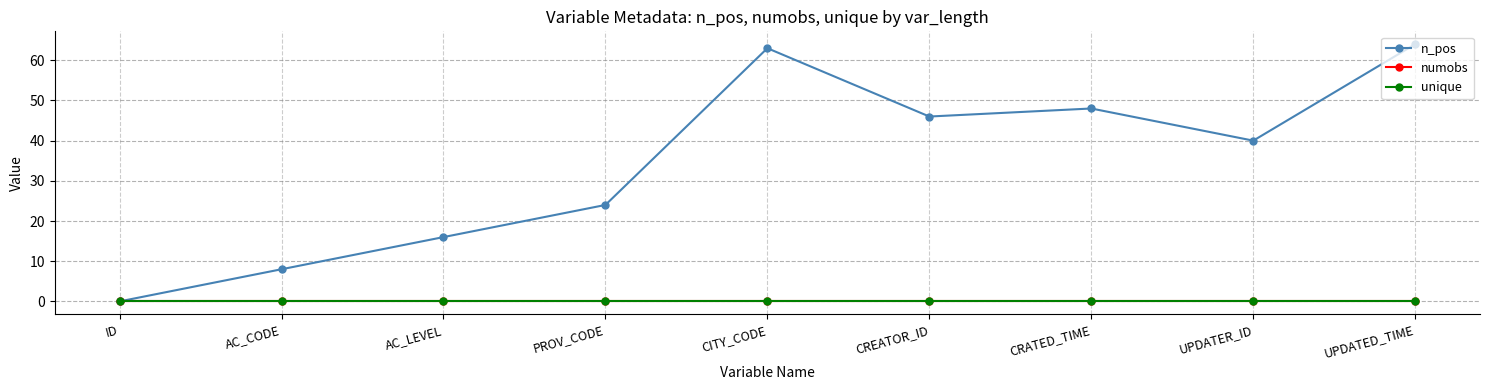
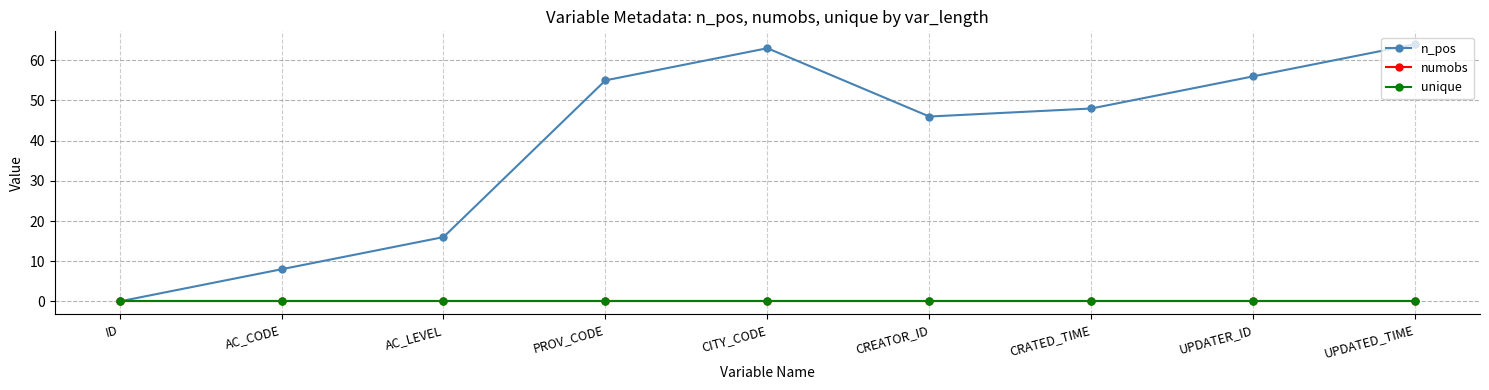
n_pos, PROV_CODE: 24 -> 55
n_pos, UPDATER_ID: 40 -> 56
